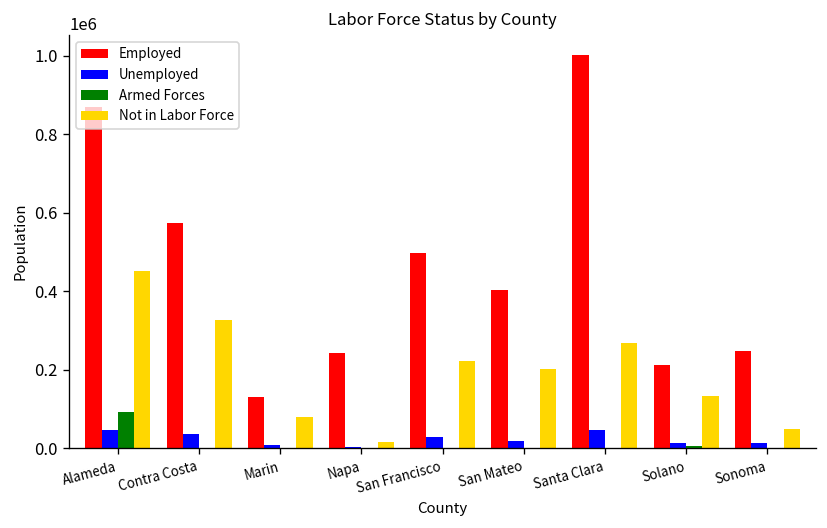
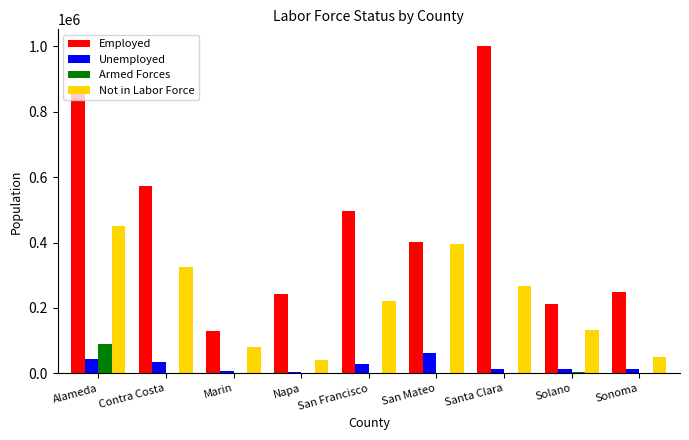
Not in Labor Force, Napa: 20000 -> 40000
Unemployed, San Mateo: 20000 -> 60000
Not in Labor Force, San Mateo: 200000 -> 390000
Unemployed, Santa Clara: 50000 -> 10000
